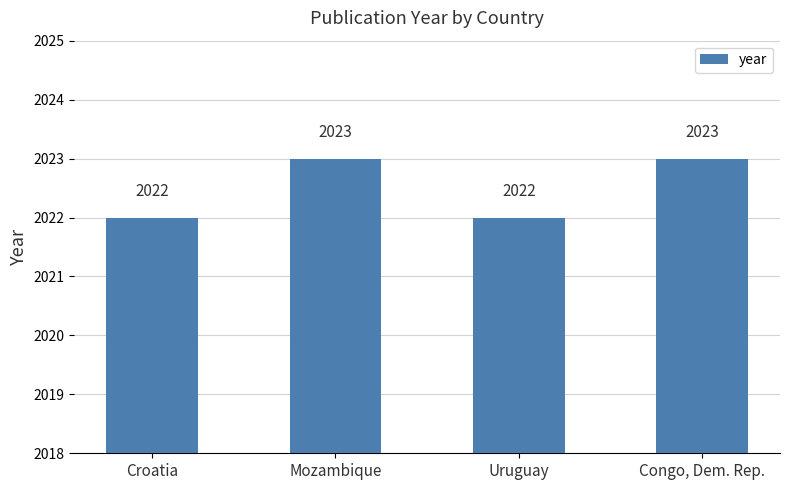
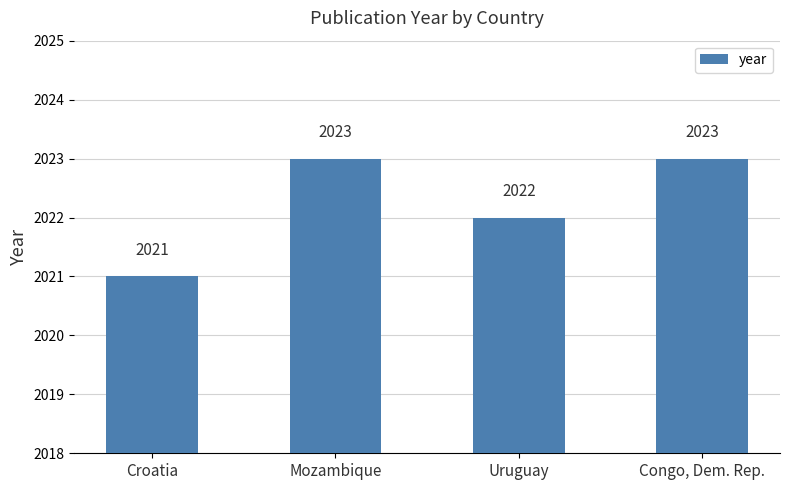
Croatia: 2022 -> 2021
